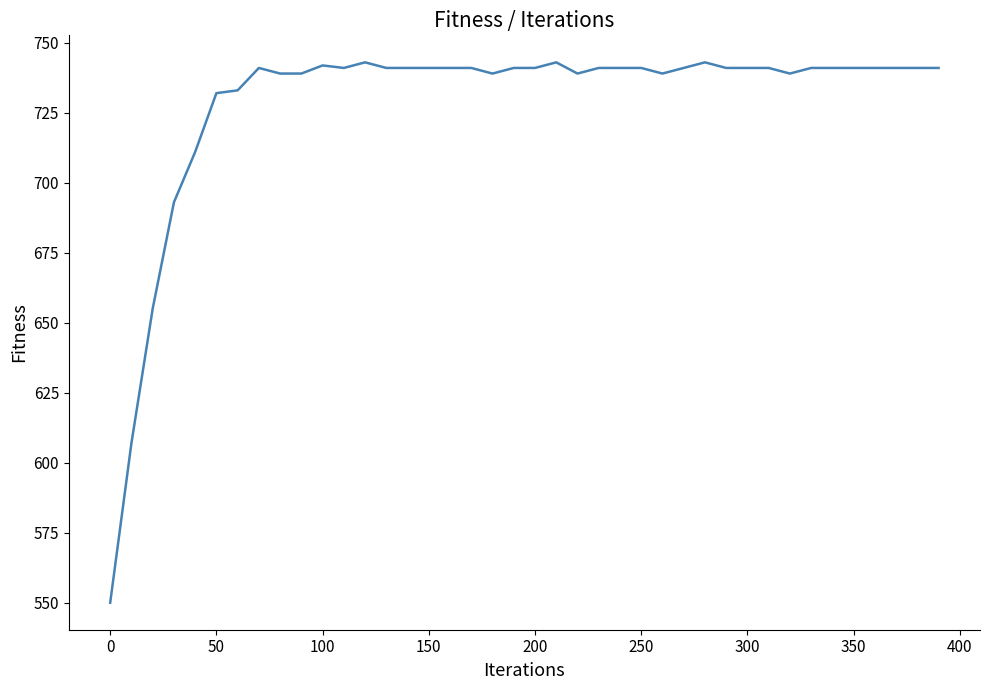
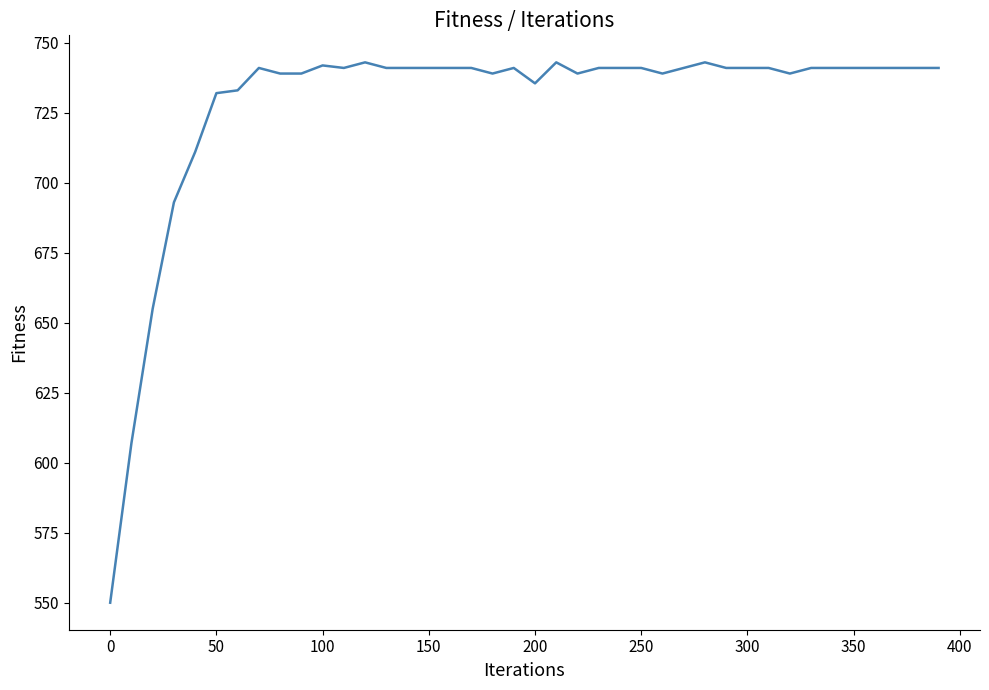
200: 741 -> 736
